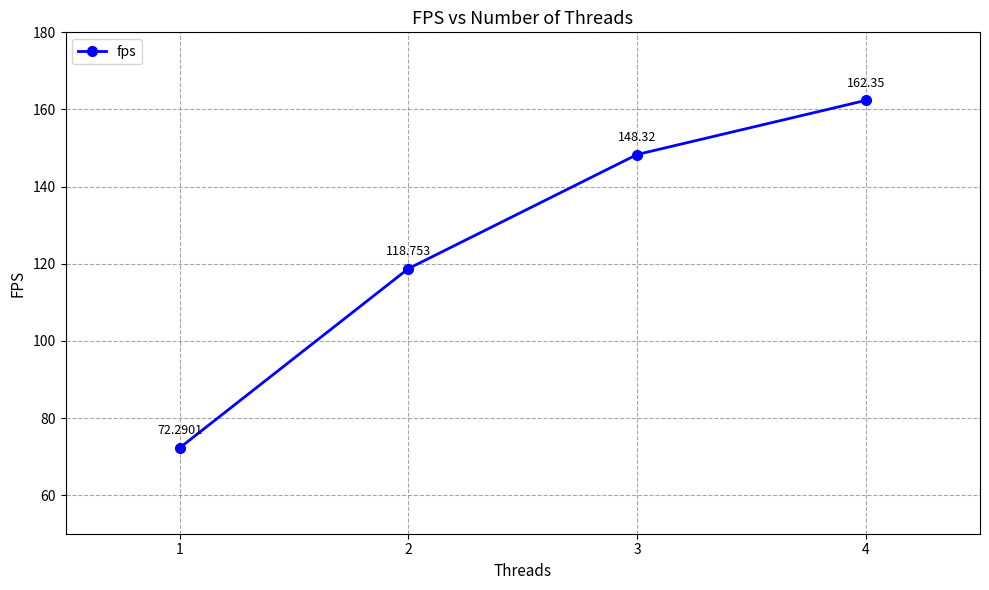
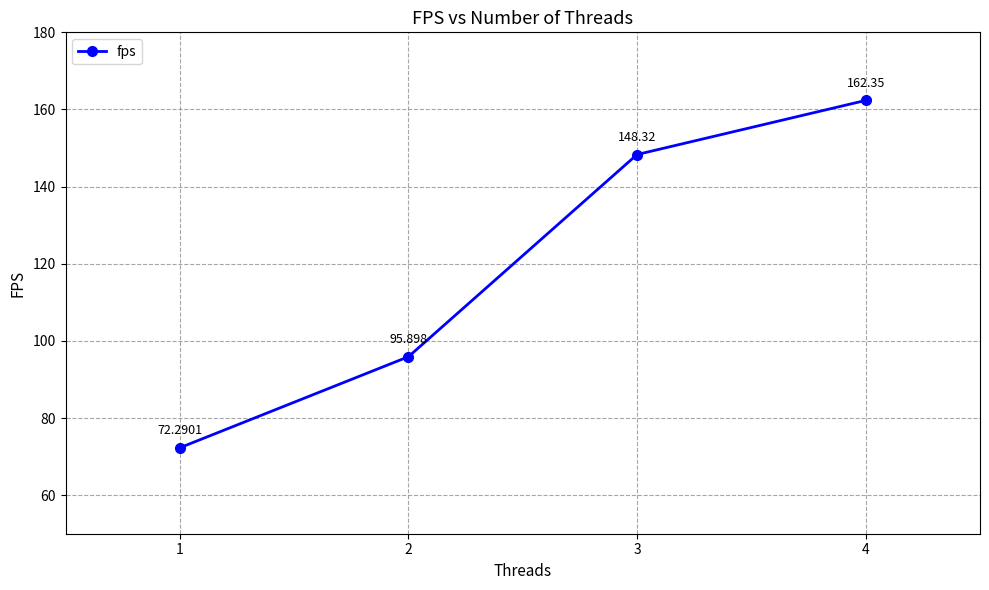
2: 118.753 -> 95.898
